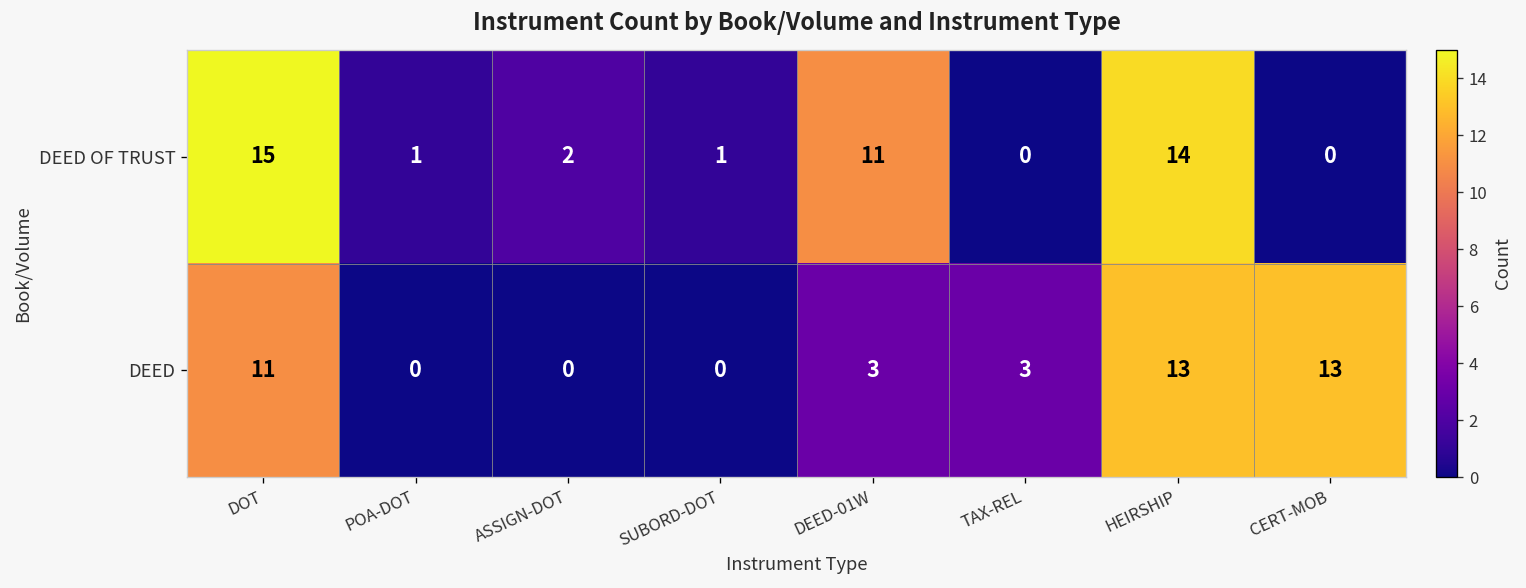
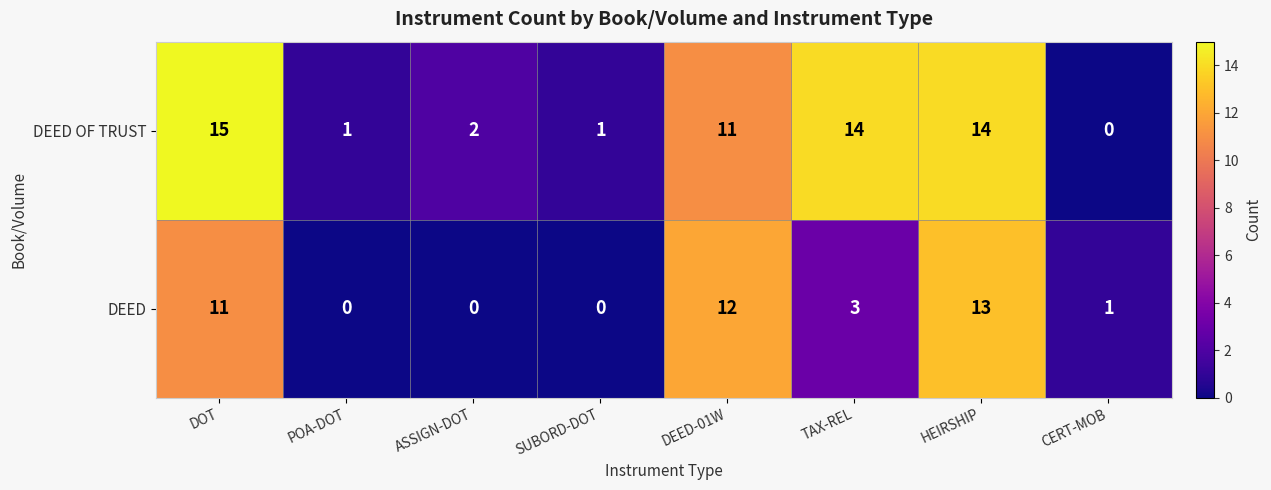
DEED OF TRUST, TAX-REL: 0 -> 14
DEED, DEED-01W: 3 -> 12
DEED, CERT-MOB: 13 -> 1
